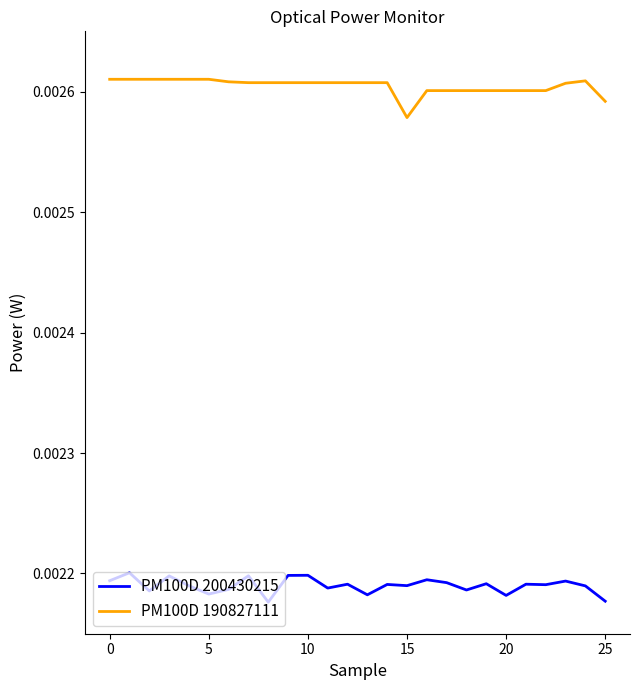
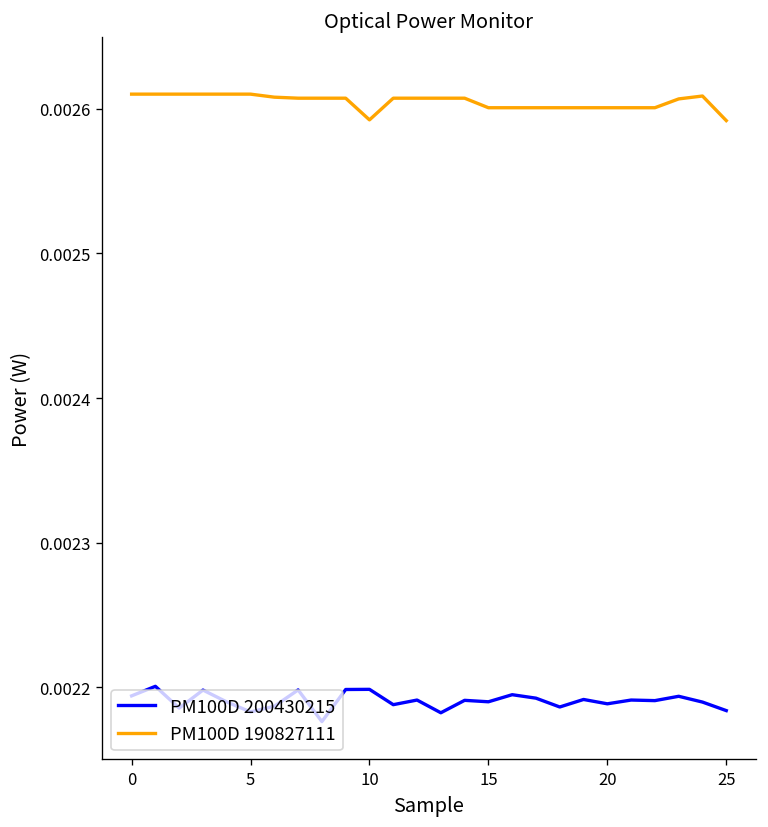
PM100D 190827111, 10: 0.002607 -> 0.002592
PM100D 190827111, 15: 0.002578 -> 0.002601
PM100D 200430215, 20: 0.002182 -> 0.002189
PM100D 200430215, 25: 0.002177 -> 0.002184
